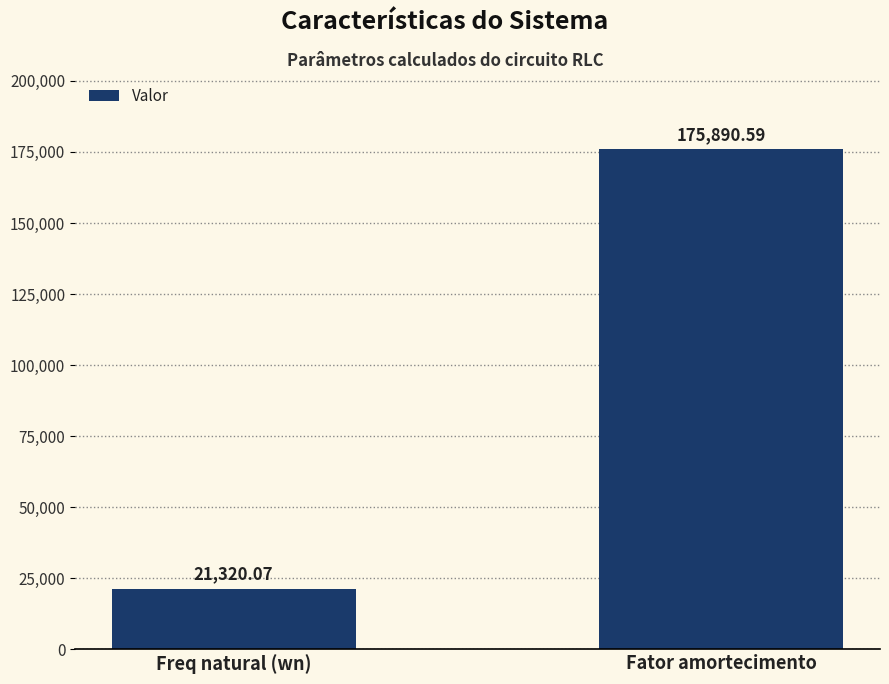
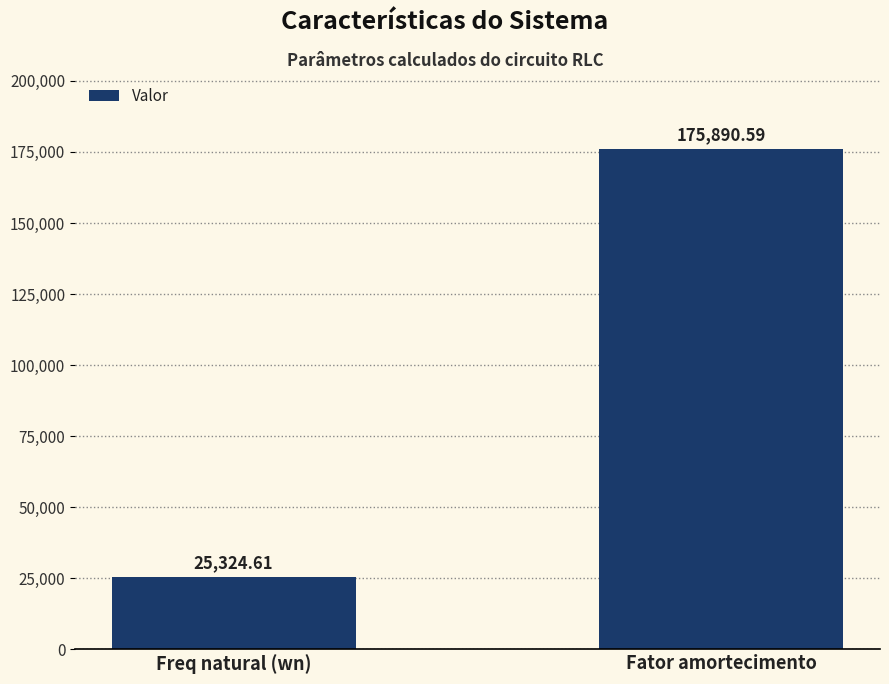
Freq natural (wn): 21,320.07 -> 25,324.61
